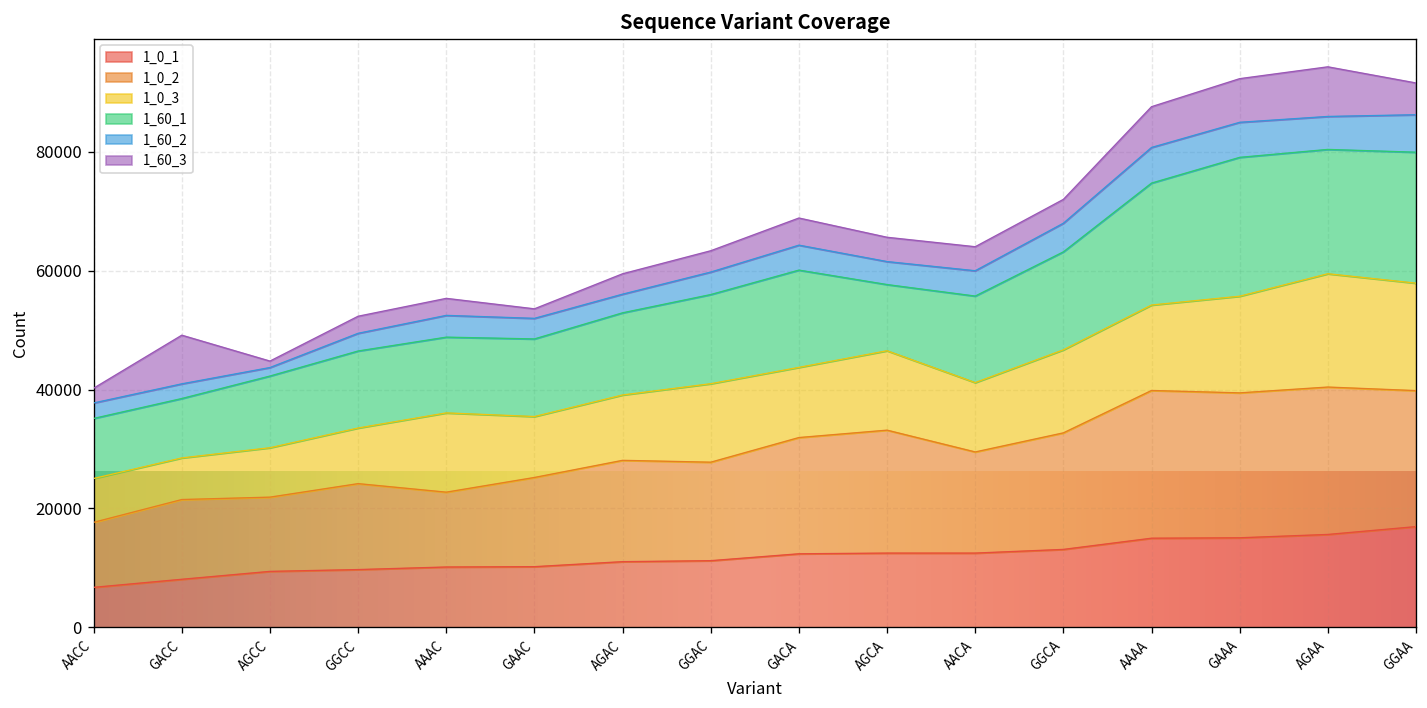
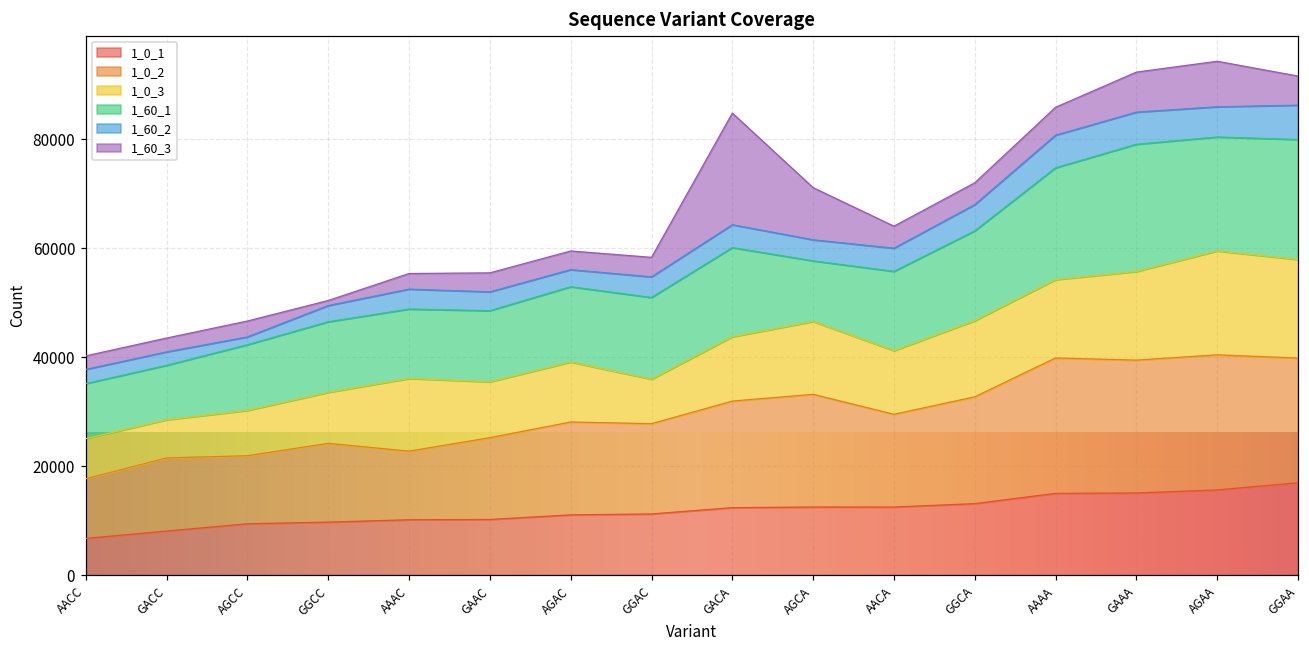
1_60_3, GACC: 8000 -> 3000
1_60_3, AGCC: 1000 -> 3000
1_60_3, GGCC: 3000 -> 1000
1_60_3, GAAC: 2000 -> 3000
1_0_3, GGAC: 13000 -> 8000
1_60_3, GACA: 5000 -> 20000
1_60_3, AGCA: 4000 -> 10000
1_60_3, AAAA: 7000 -> 5000
